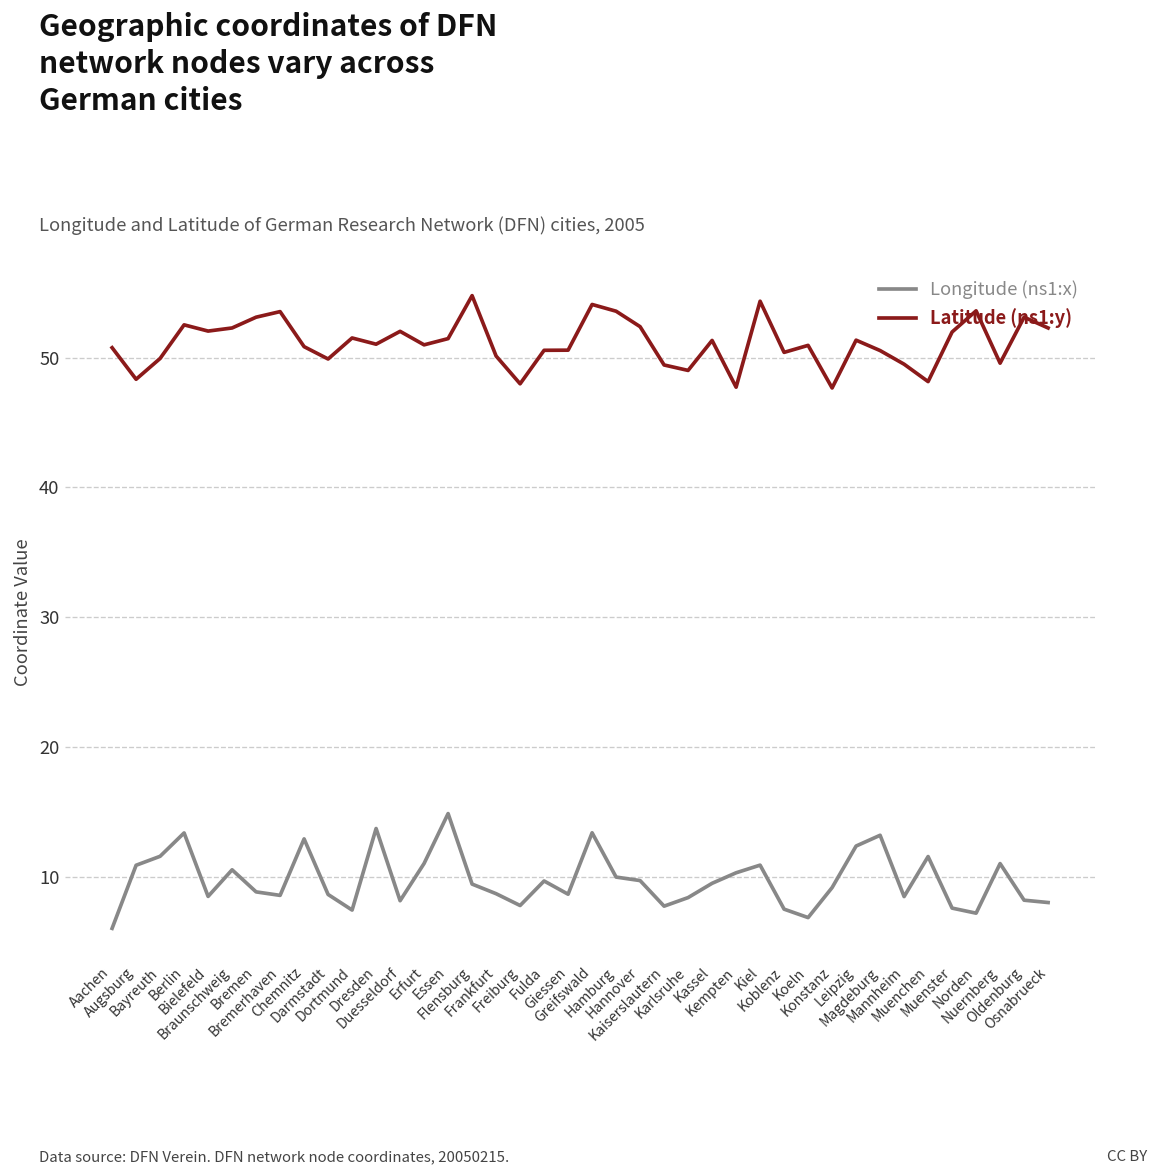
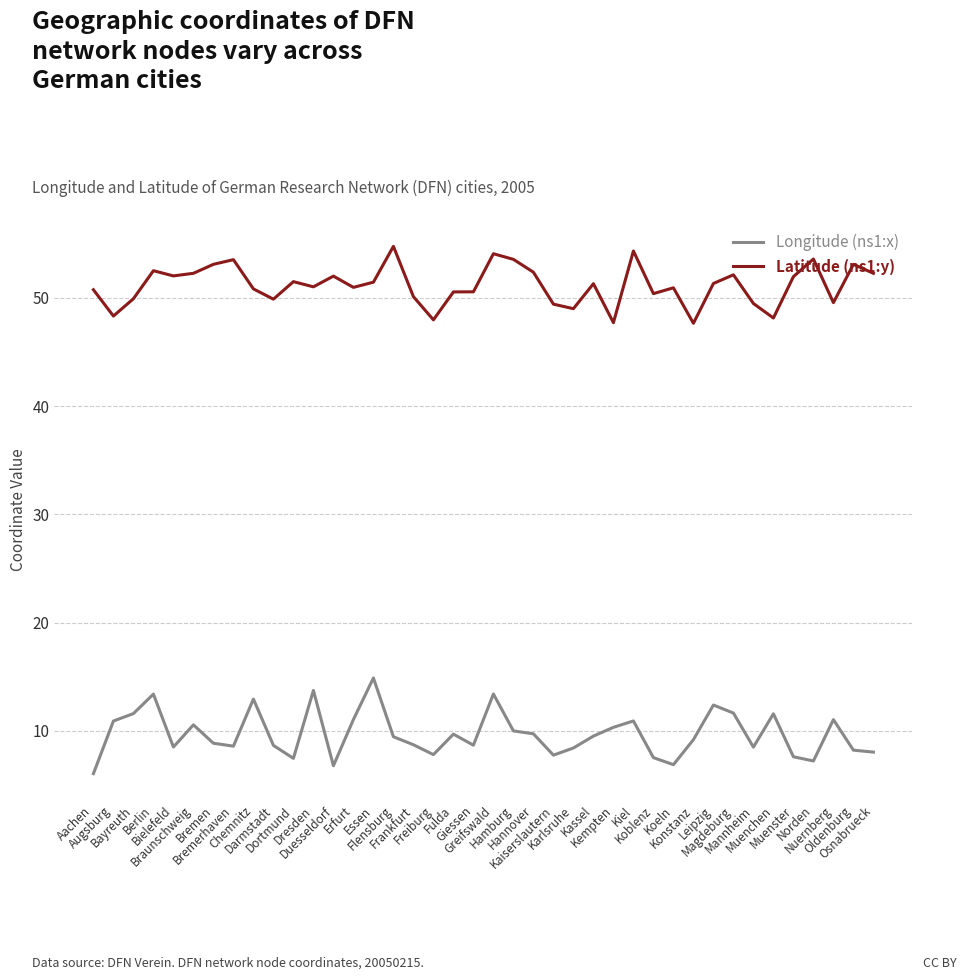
Longitude (ns1:x), Duesseldorf: 8.2 -> 6.8
Longitude (ns1:x), Magdeburg: 13.2 -> 11.6
Latitude (ns1:y), Magdeburg: 50.5 -> 52.1
